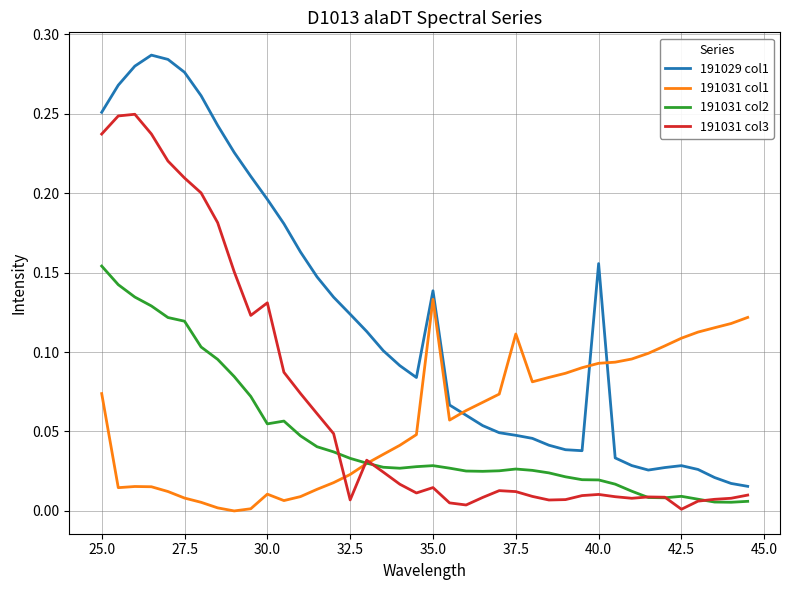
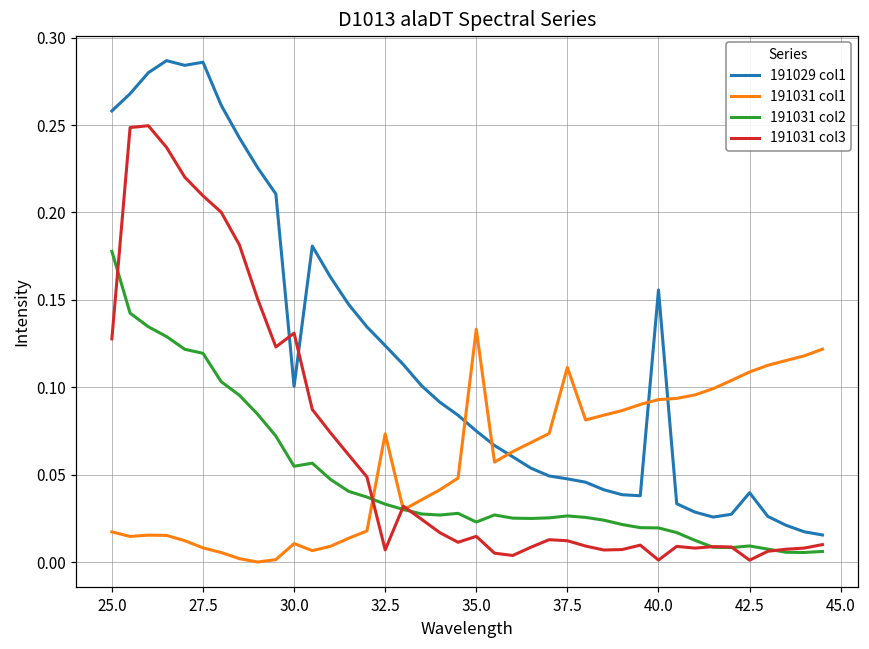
191029 col1, 25.0: 0.251 -> 0.258
191031 col1, 25.0: 0.074 -> 0.017
191031 col2, 25.0: 0.154 -> 0.178
191031 col3, 25.0: 0.237 -> 0.128
191029 col1, 27.5: 0.276 -> 0.286
191029 col1, 30.0: 0.196 -> 0.101
191031 col1, 32.5: 0.023 -> 0.073
191029 col1, 35.0: 0.139 -> 0.075
191031 col2, 35.0: 0.029 -> 0.023
191031 col3, 40.0: 0.010 -> 0.001
191029 col1, 42.5: 0.029 -> 0.040
